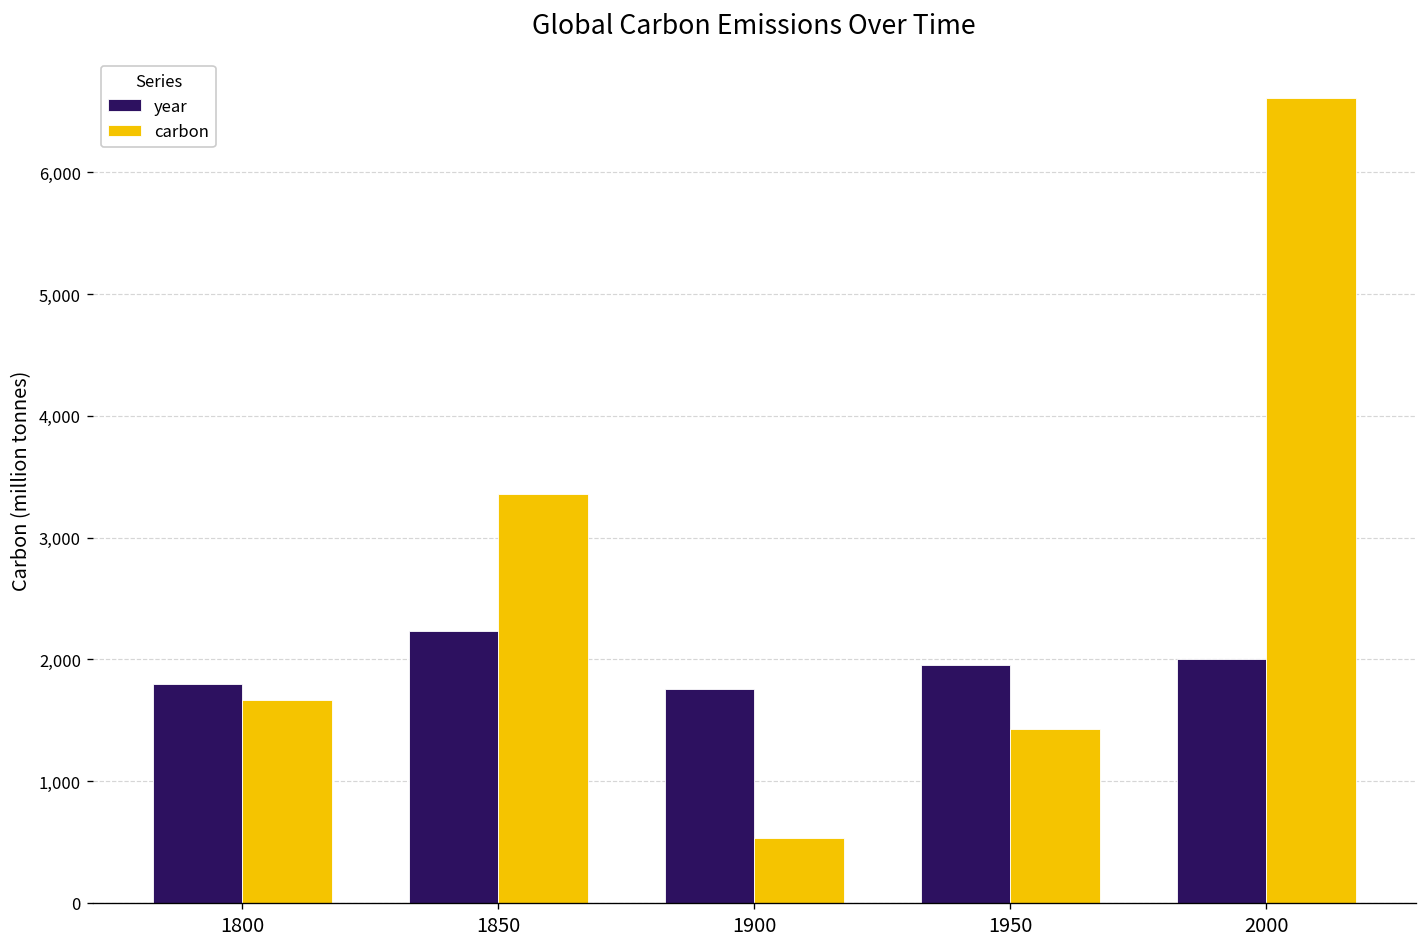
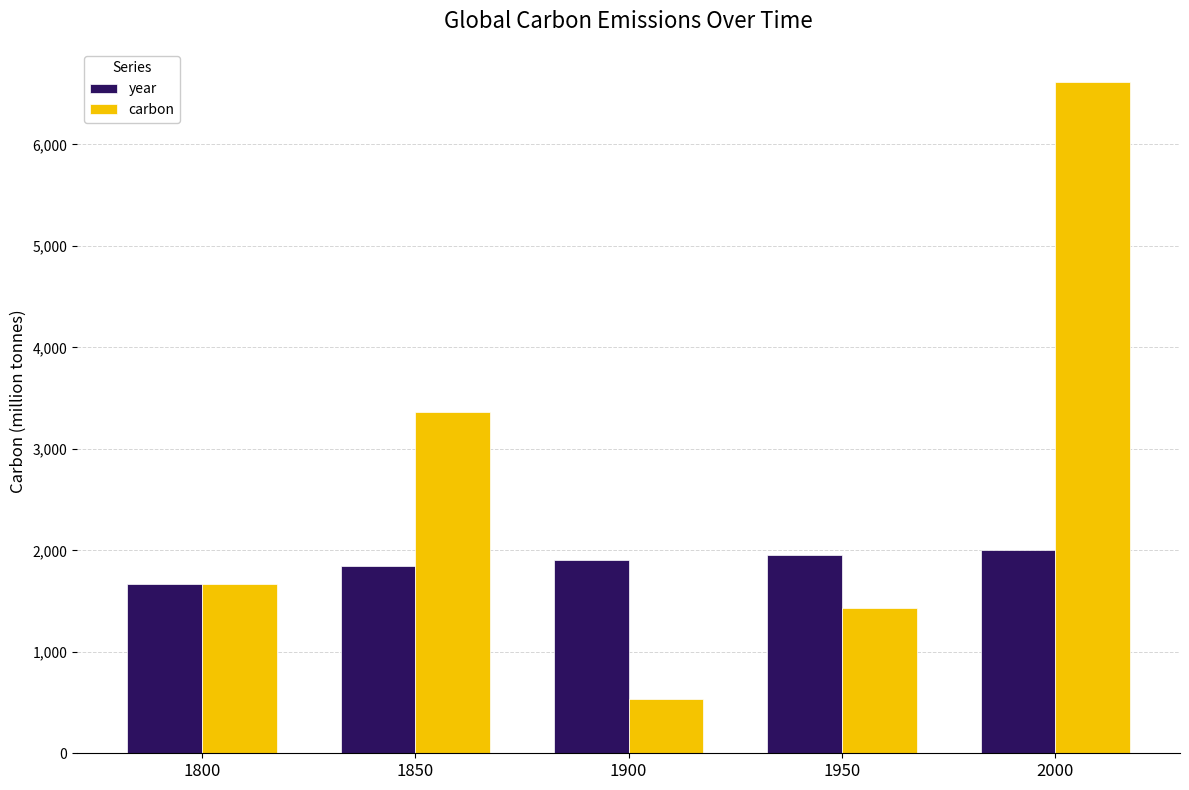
year, 1800: 1,800 -> 1,670
year, 1850: 2,230 -> 1,850
year, 1900: 1,760 -> 1,900
